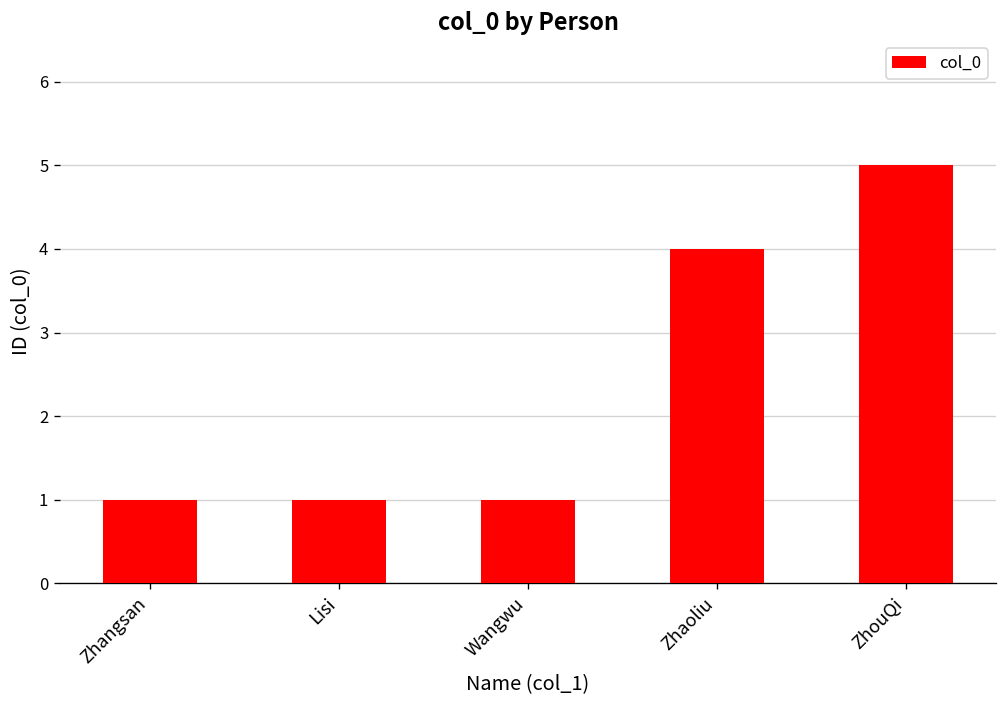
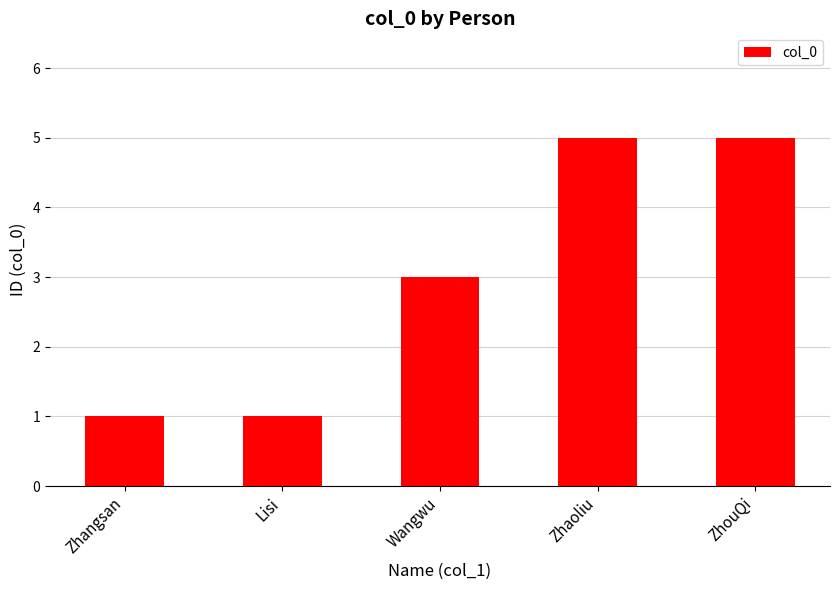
Wangwu: 1 -> 3
Zhaoliu: 4 -> 5
